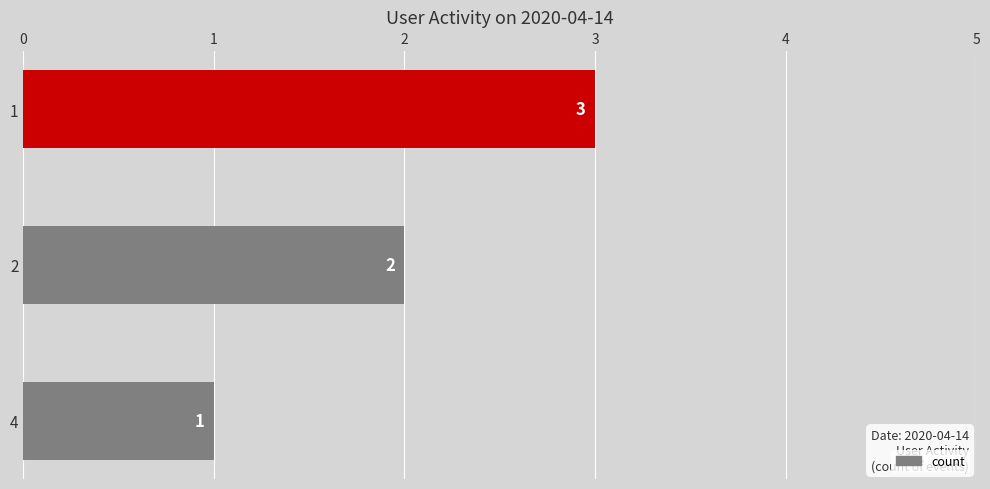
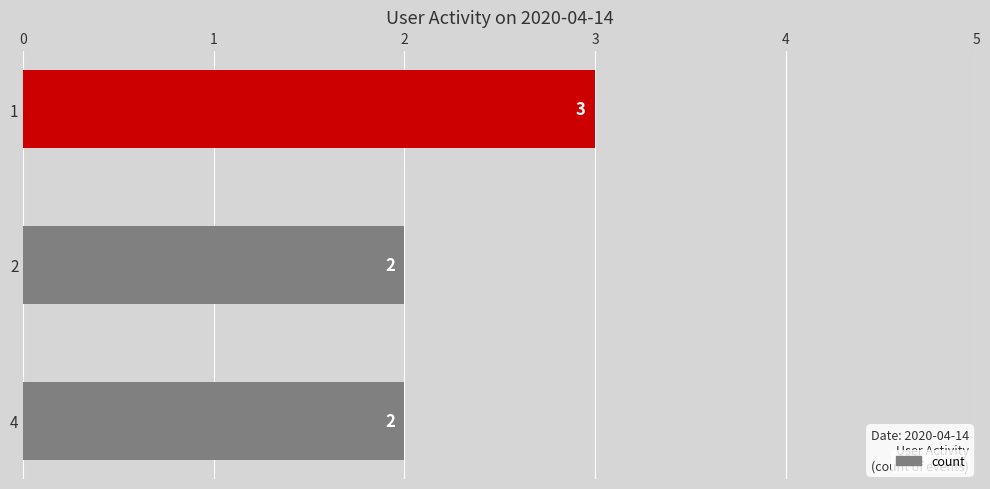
4: 1 -> 2
